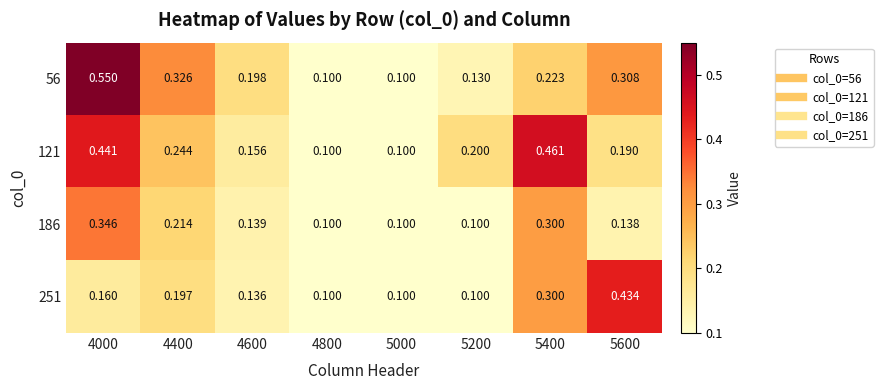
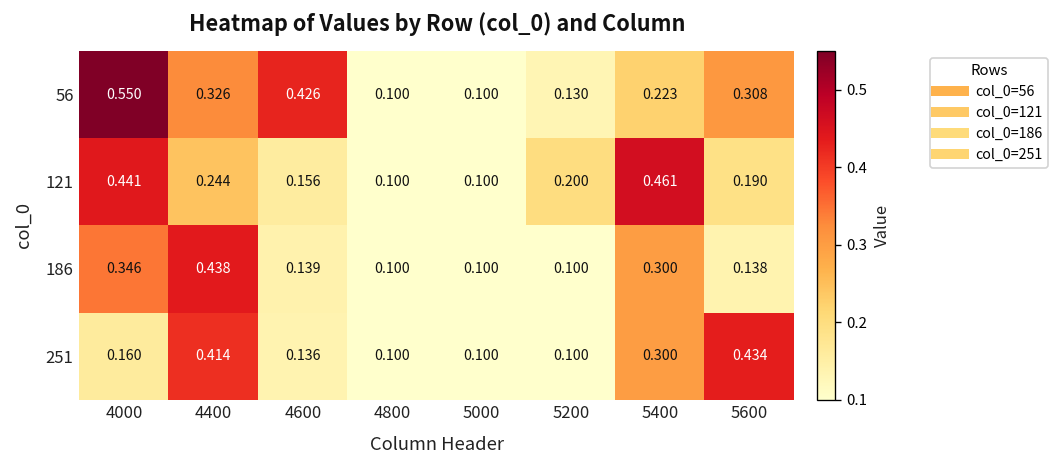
56, 4600: 0.198 -> 0.426
186, 4400: 0.214 -> 0.438
251, 4400: 0.197 -> 0.414
